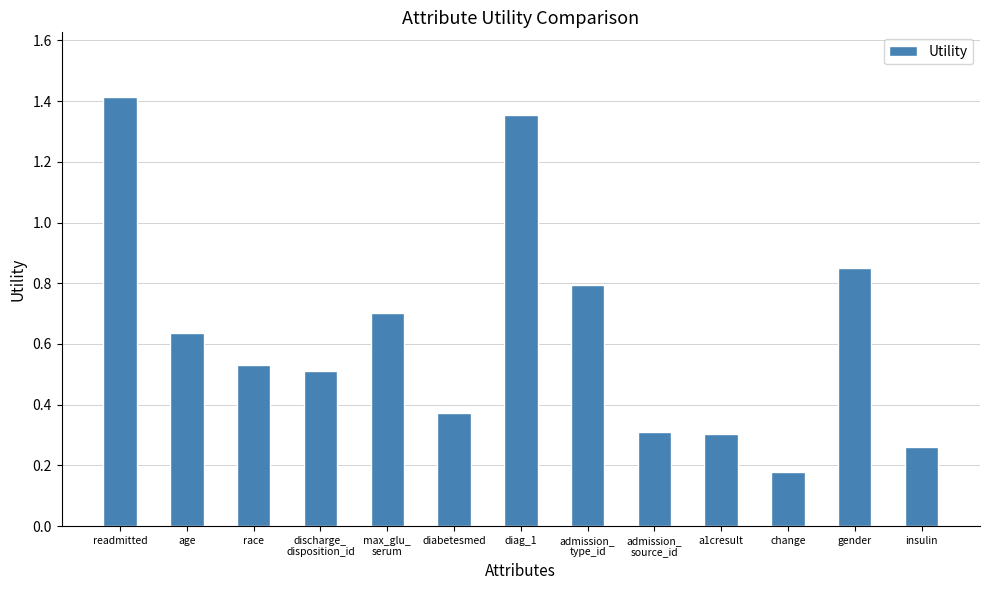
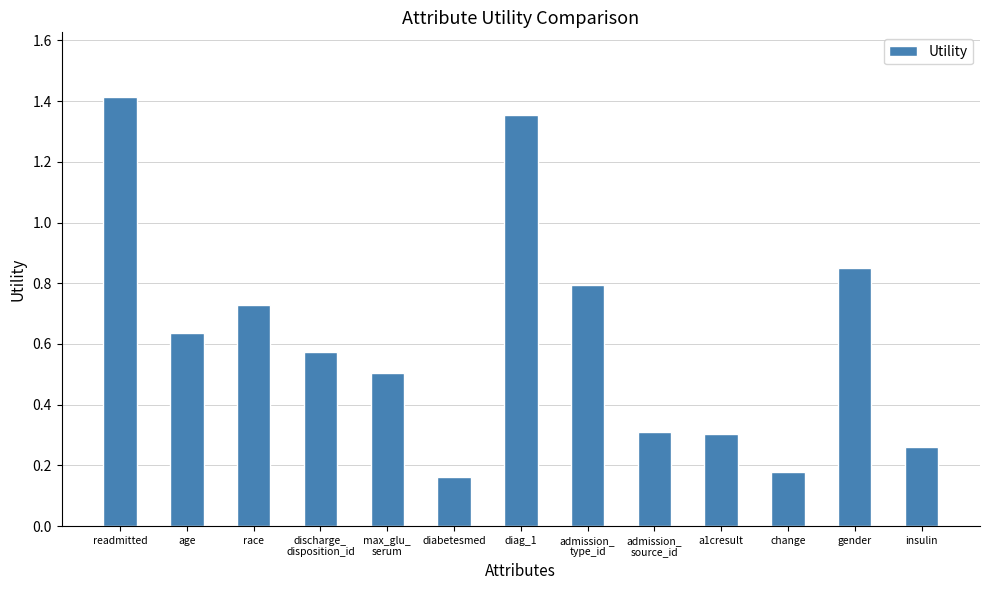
race: 0.53 -> 0.73
discharge_ disposition_id: 0.51 -> 0.57
max_glu_ serum: 0.70 -> 0.50
diabetesmed: 0.37 -> 0.16
